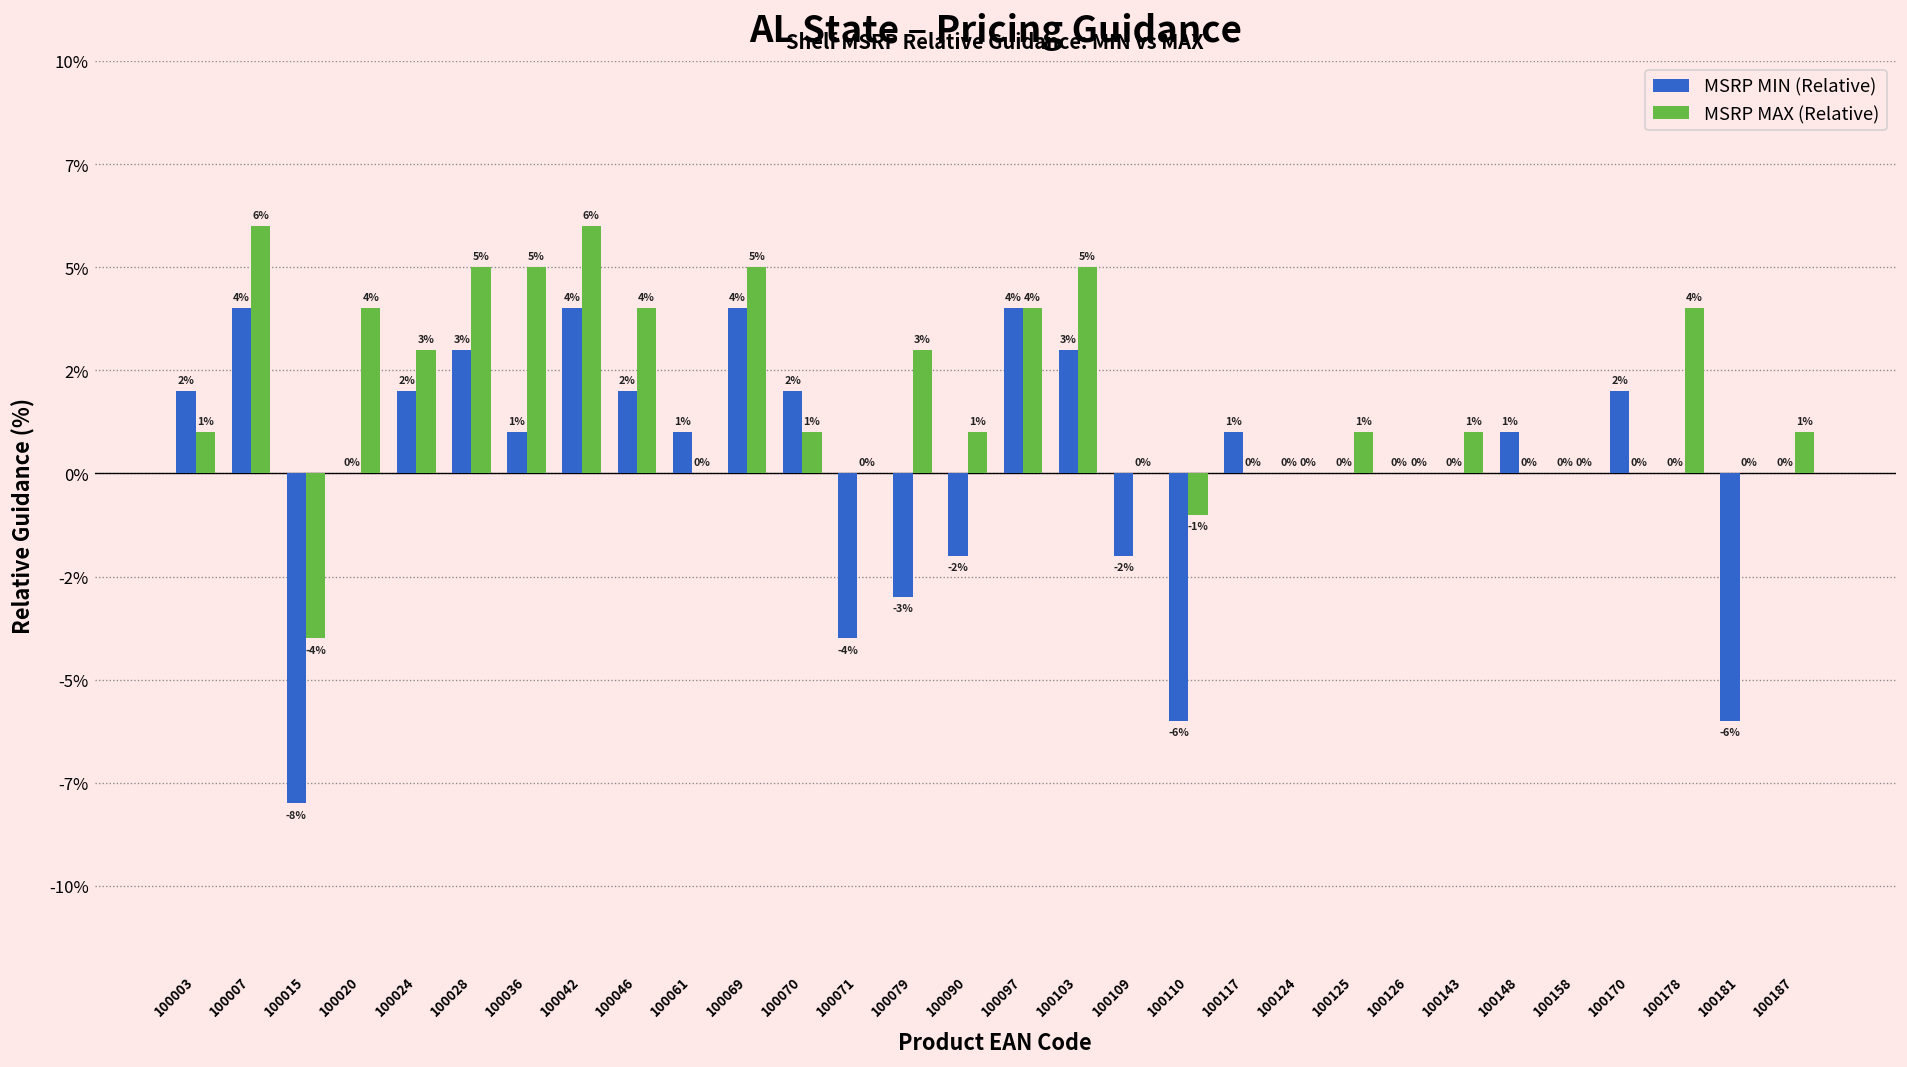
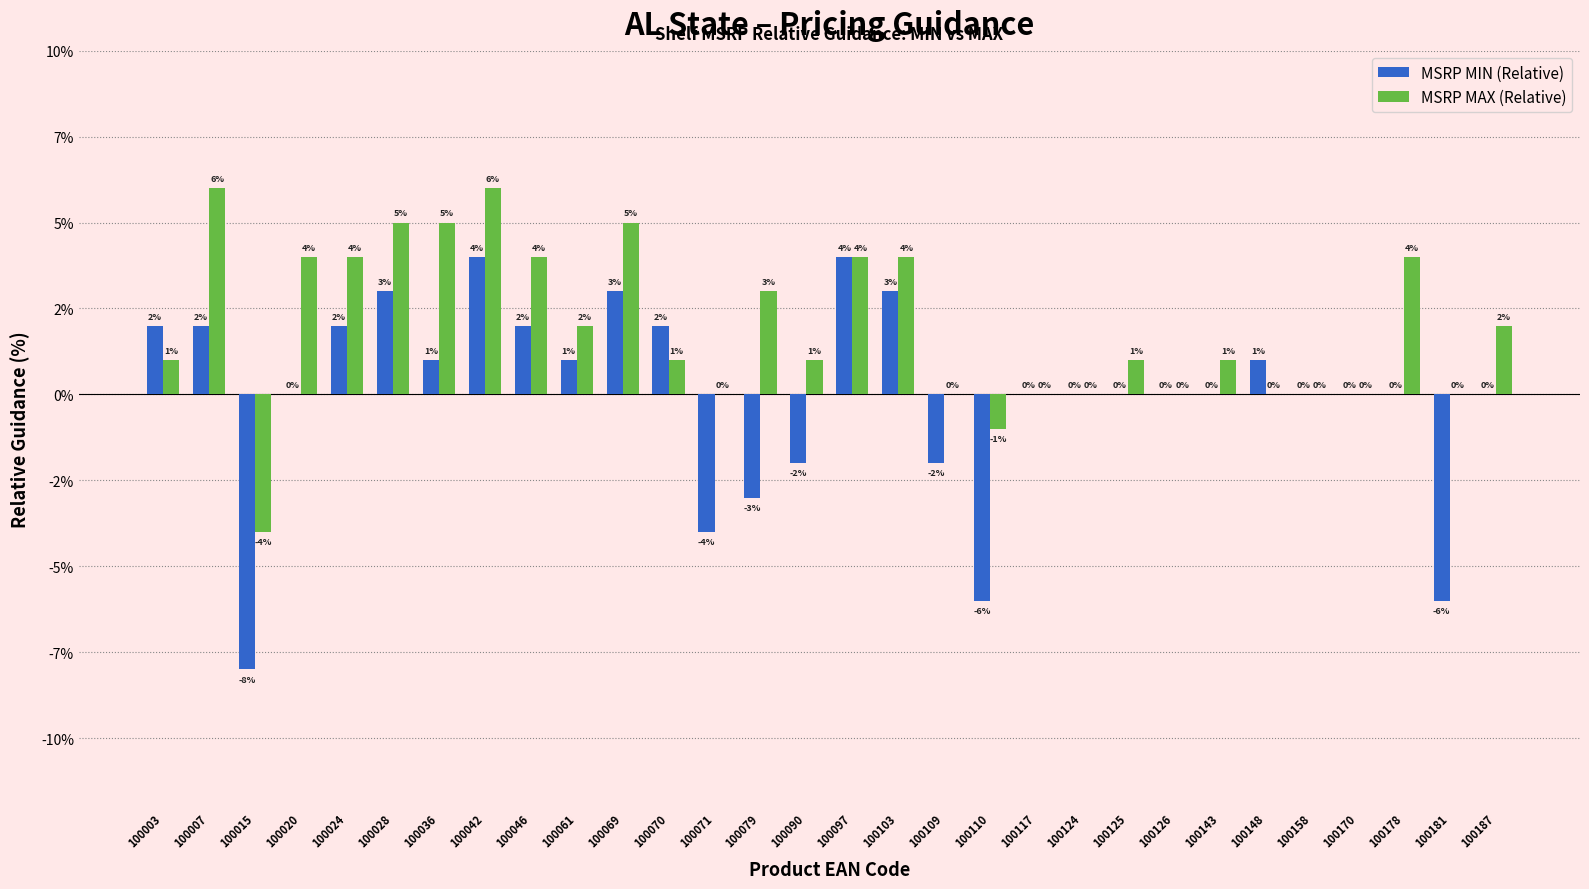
MSRP MIN (Relative), 100007: 4% -> 2%
MSRP MAX (Relative), 100024: 3% -> 4%
MSRP MAX (Relative), 100061: 0% -> 2%
MSRP MIN (Relative), 100069: 4% -> 3%
MSRP MAX (Relative), 100103: 5% -> 4%
MSRP MIN (Relative), 100117: 1% -> 0%
MSRP MIN (Relative), 100170: 2% -> 0%
MSRP MAX (Relative), 100187: 1% -> 2%
